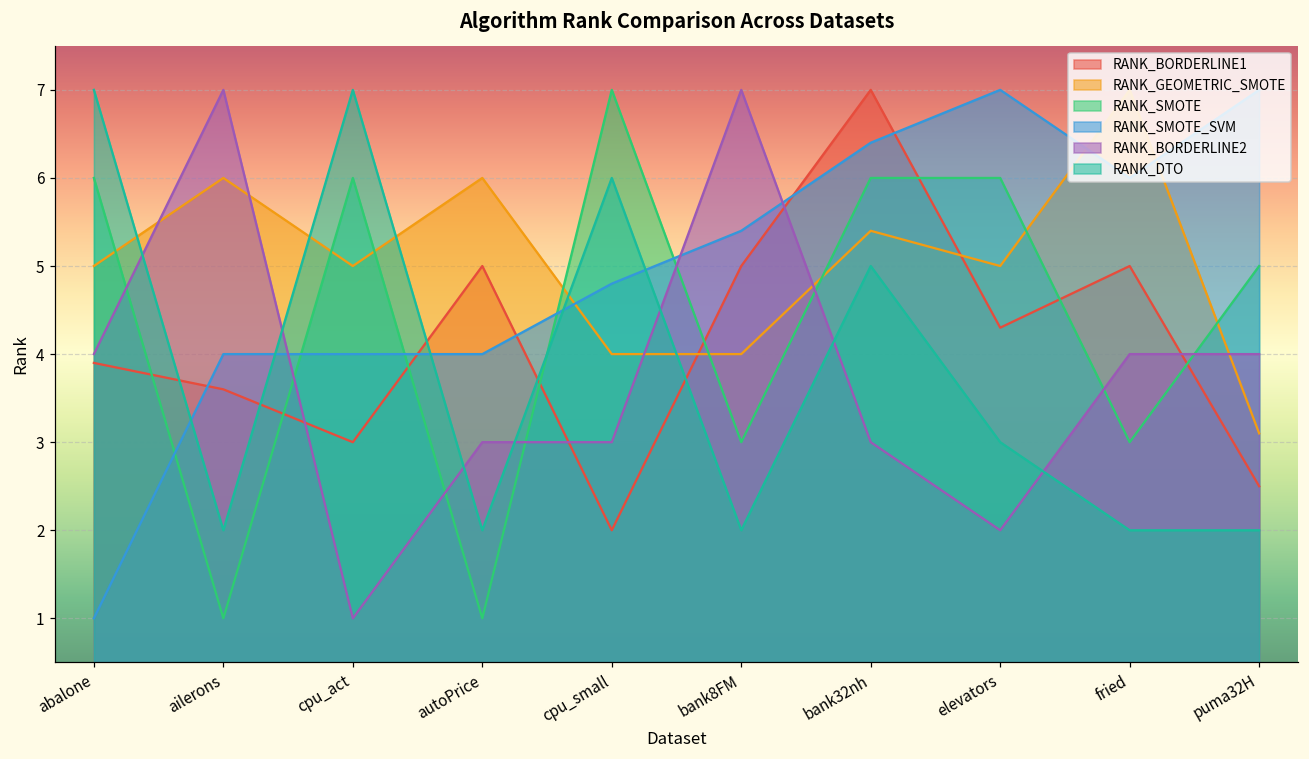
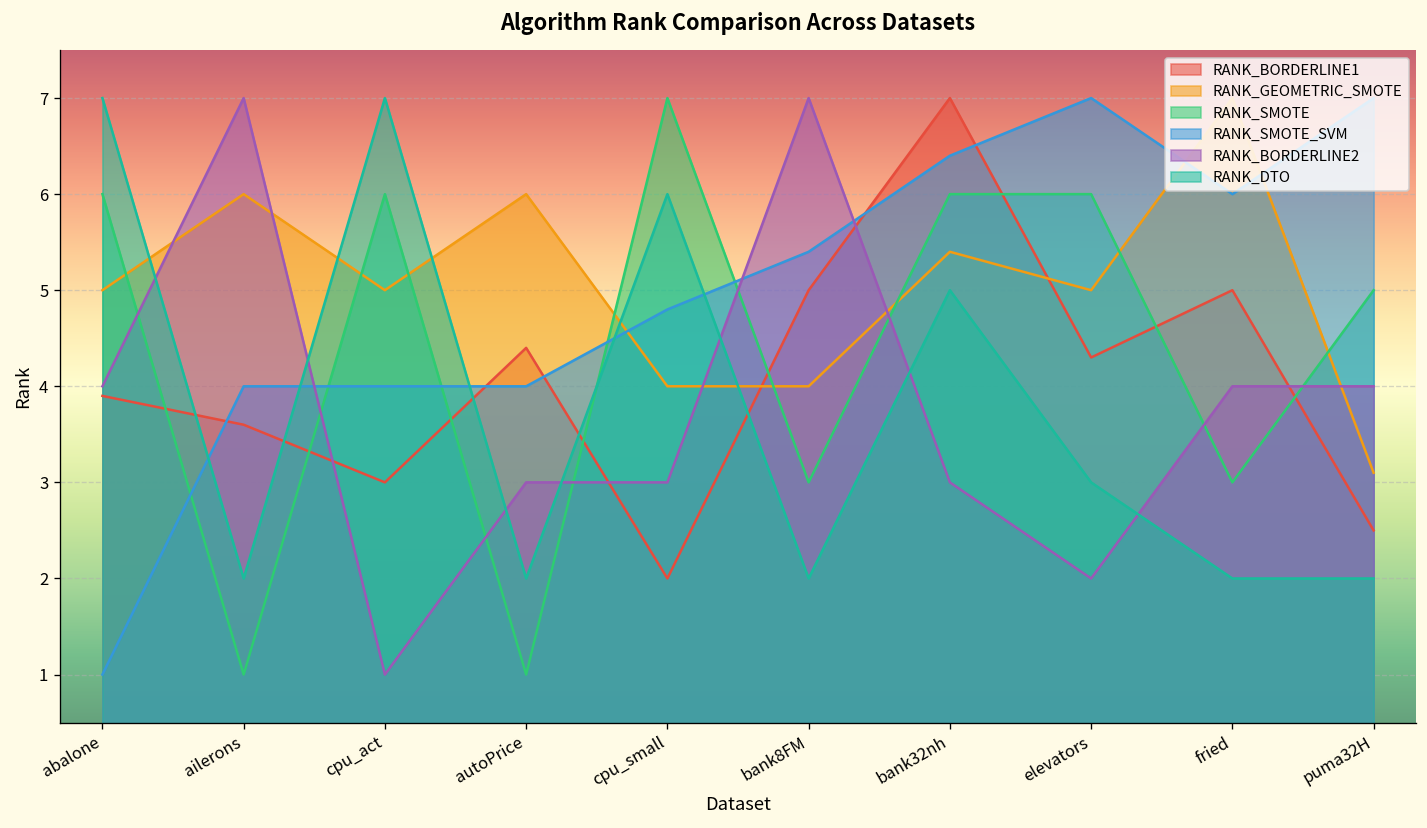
RANK_BORDERLINE1, autoPrice: 5.0 -> 4.4
